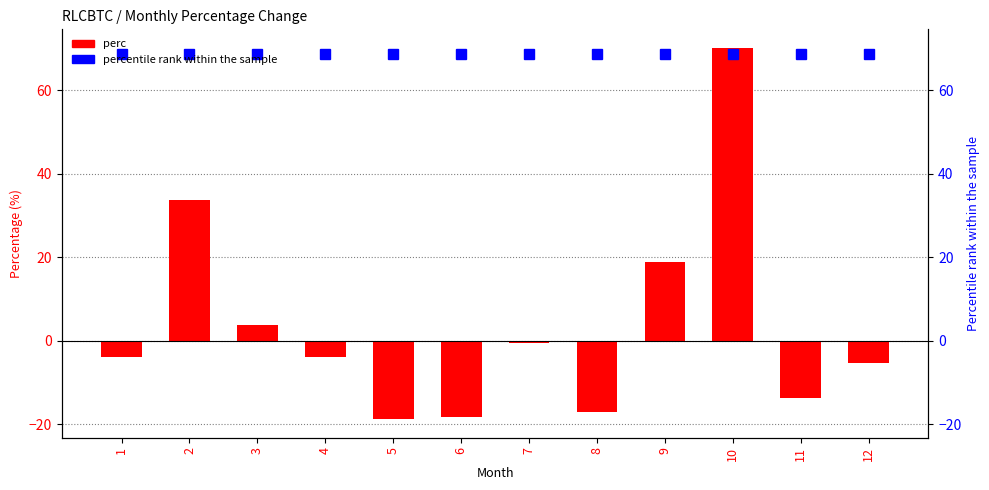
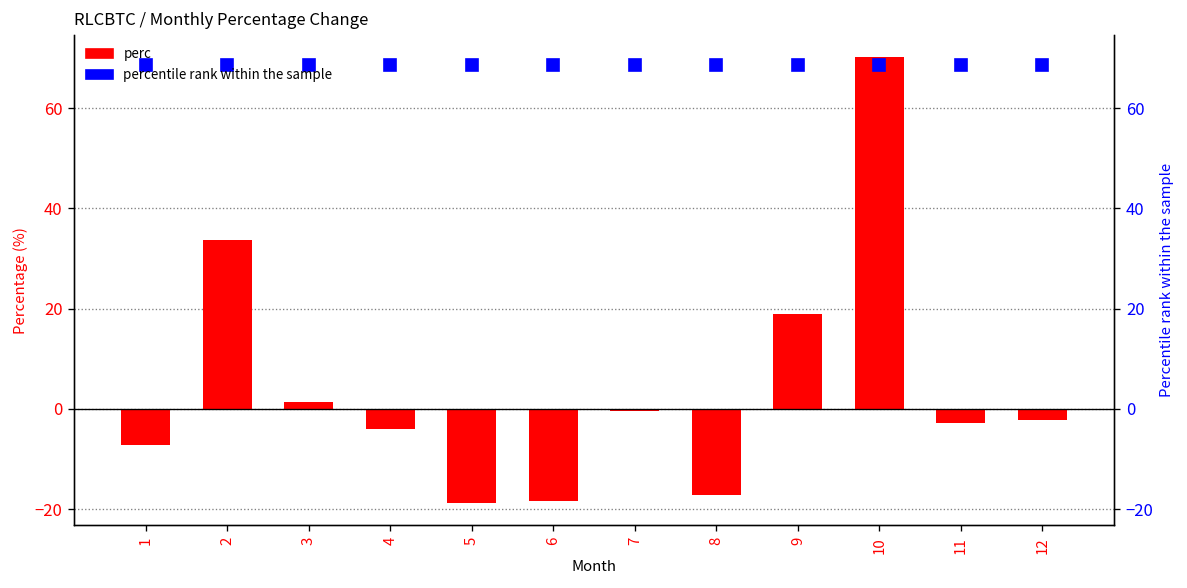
perc, 1: -4 -> -7
perc, 3: 4 -> 1
perc, 11: -14 -> -3
perc, 12: -5 -> -2
